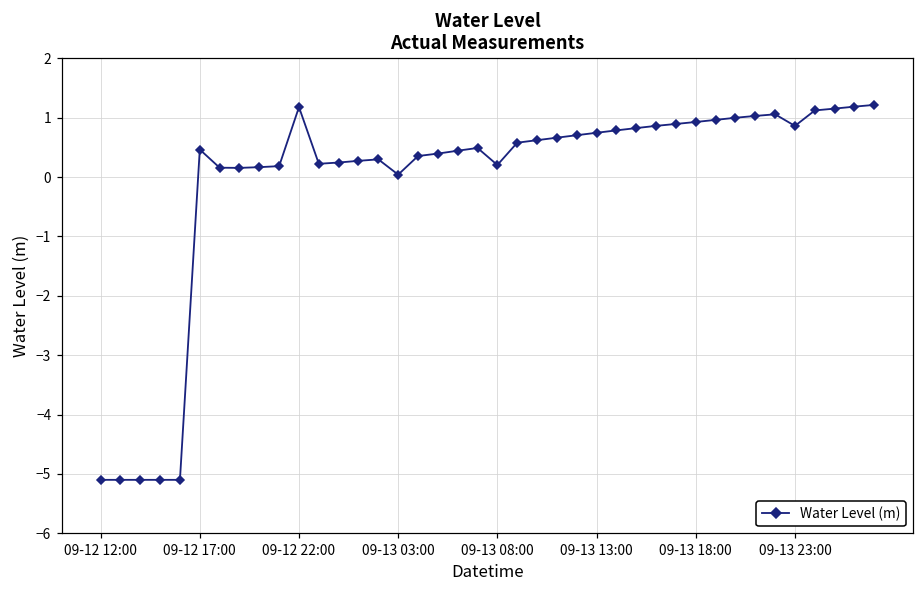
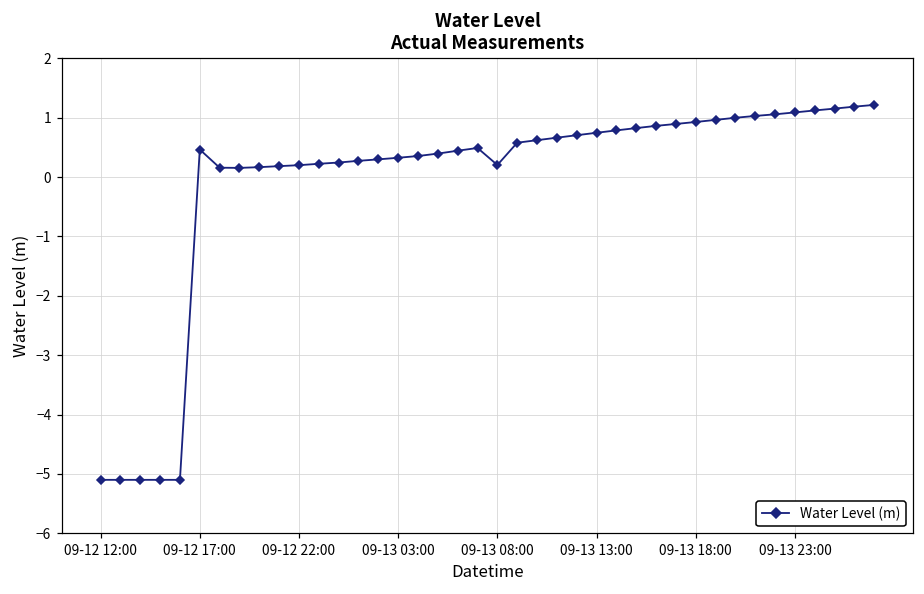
09-12 22:00: 1.2 -> 0.2
09-13 03:00: 0.0 -> 0.3
09-13 23:00: 0.9 -> 1.1
